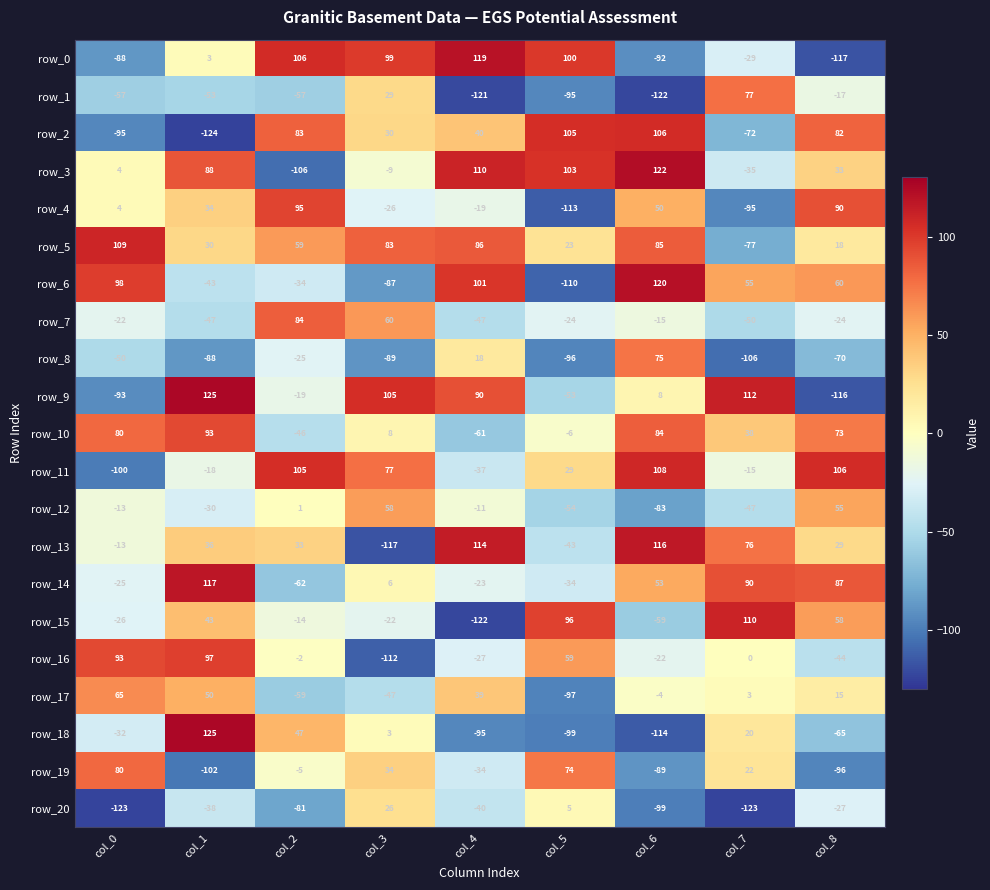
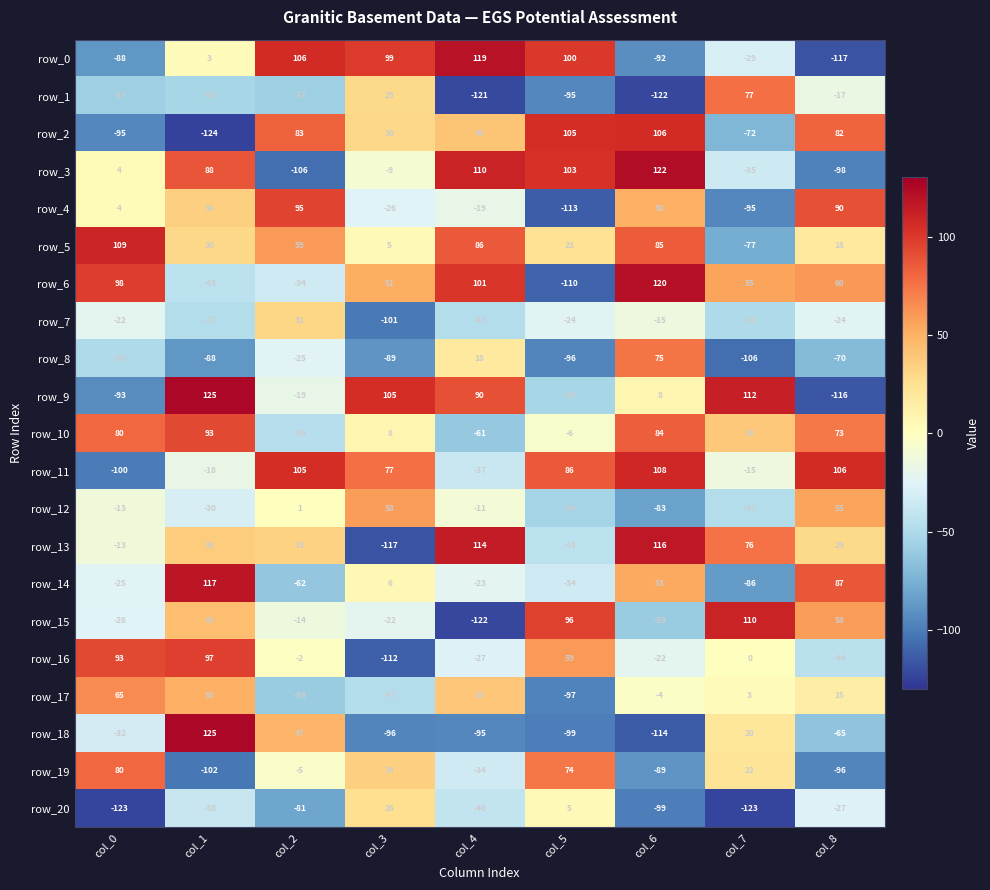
row_3, col_8: 33 -> -98
row_5, col_3: 83 -> 5
row_6, col_3: -87 -> 51
row_7, col_2: 84 -> 31
row_7, col_3: 60 -> -101
row_11, col_5: 29 -> 86
row_14, col_7: 90 -> -86
row_18, col_3: 3 -> -96
